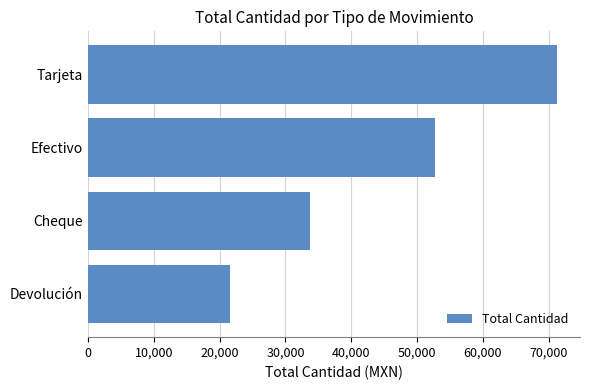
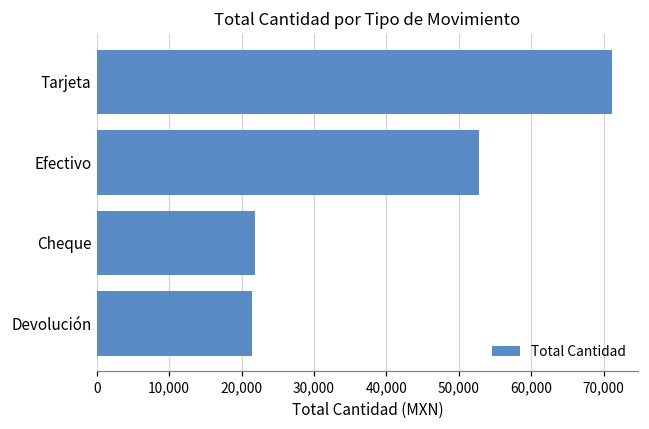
Cheque: 34,000 -> 22,000
